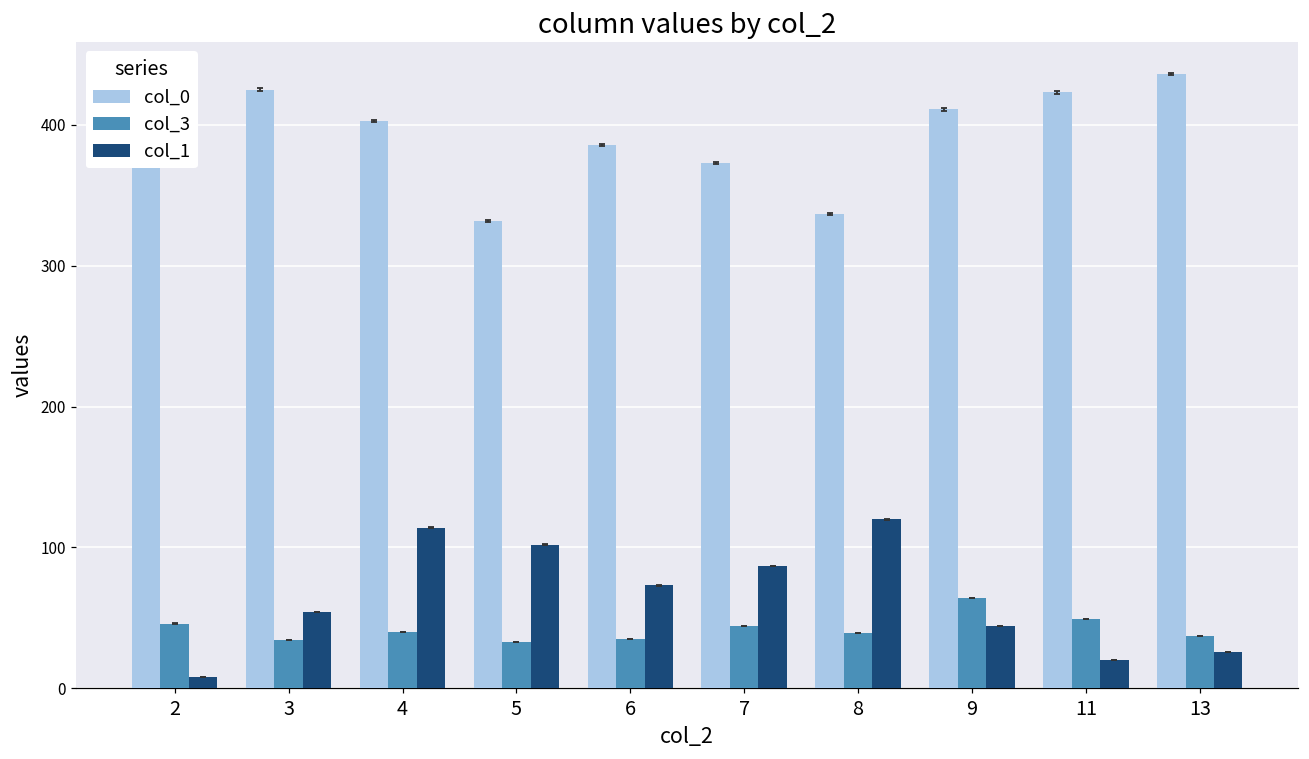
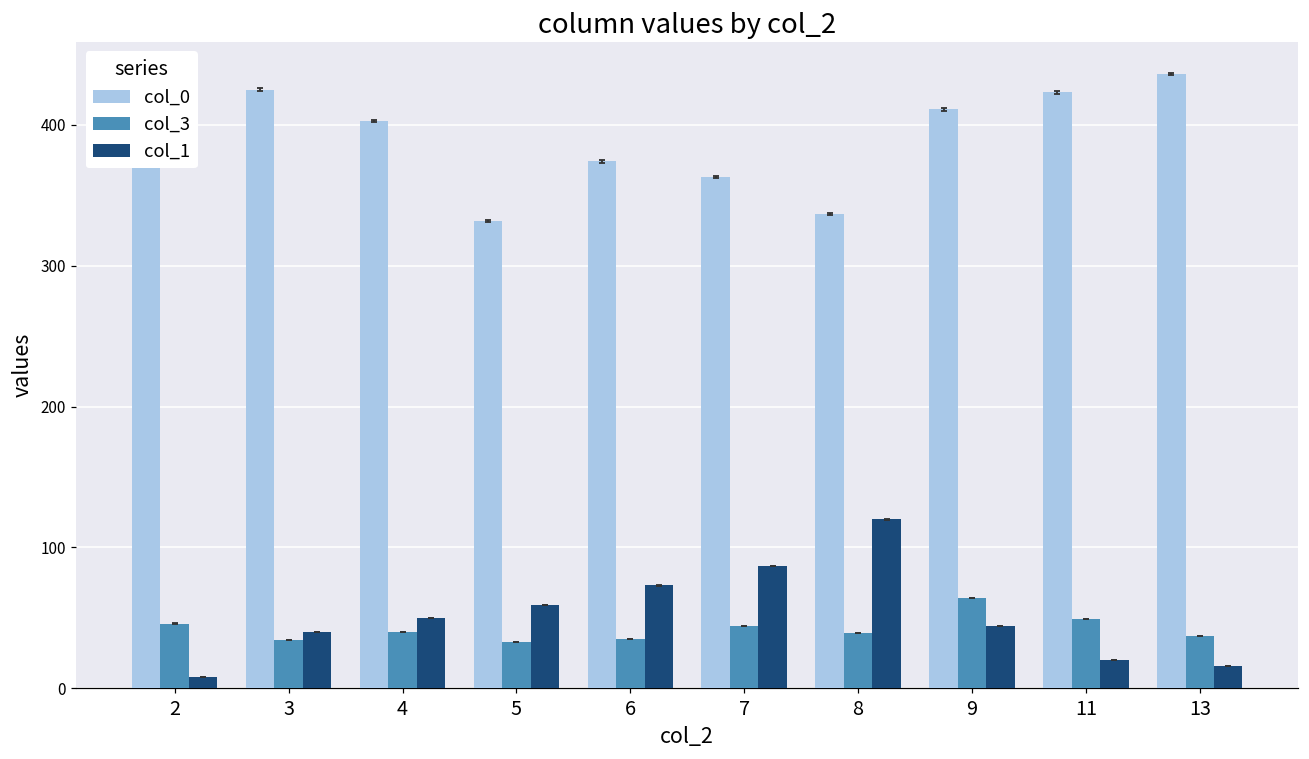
col_1, 3: 54 -> 40
col_1, 4: 114 -> 50
col_1, 5: 102 -> 59
col_0, 6: 386 -> 374
col_0, 7: 373 -> 363
col_1, 13: 26 -> 16
